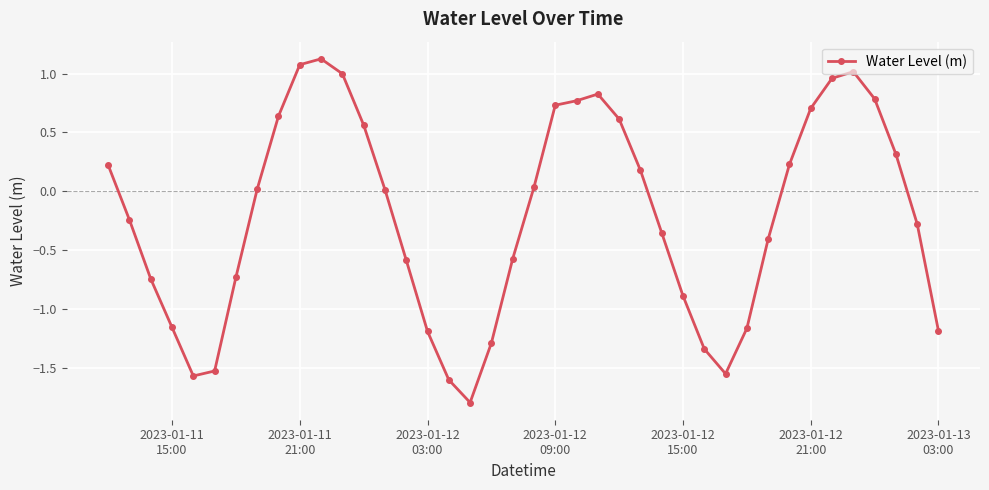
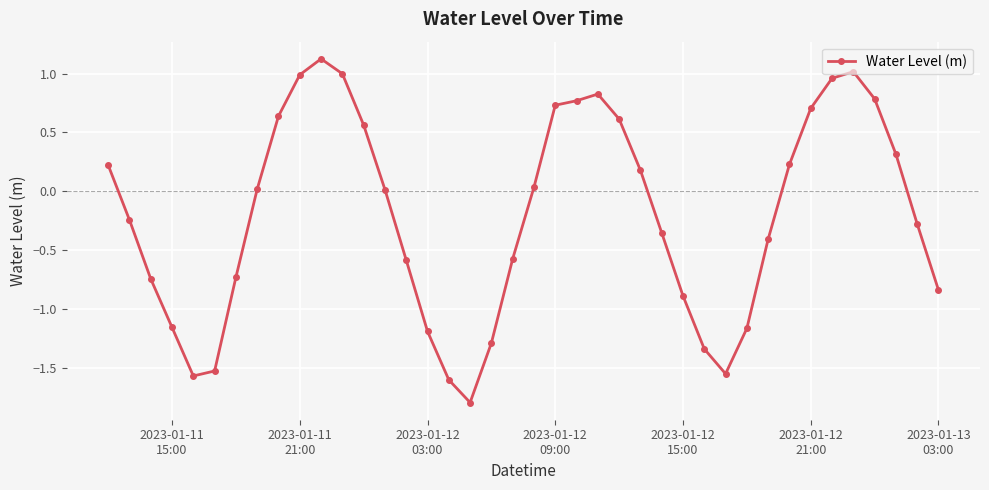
2023-01-11 21:00: 1.07 -> 0.99
2023-01-13 03:00: -1.19 -> -0.84
